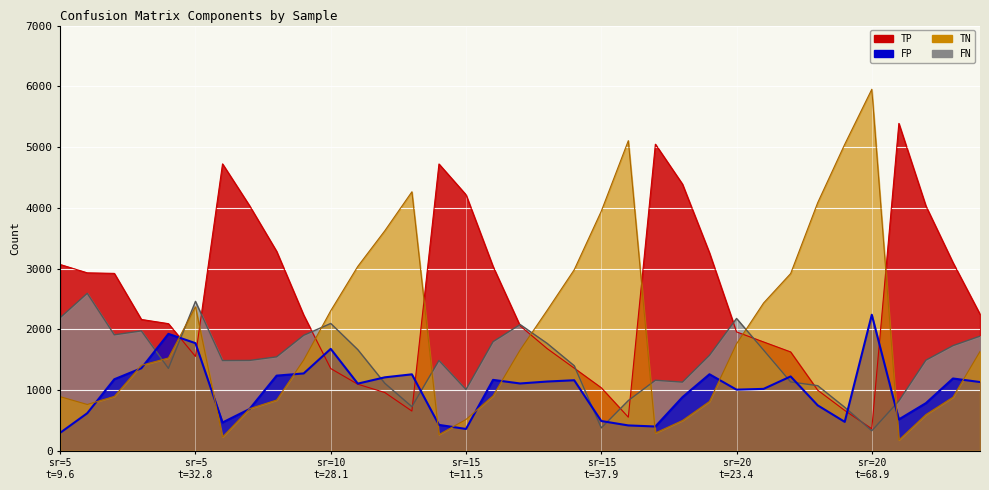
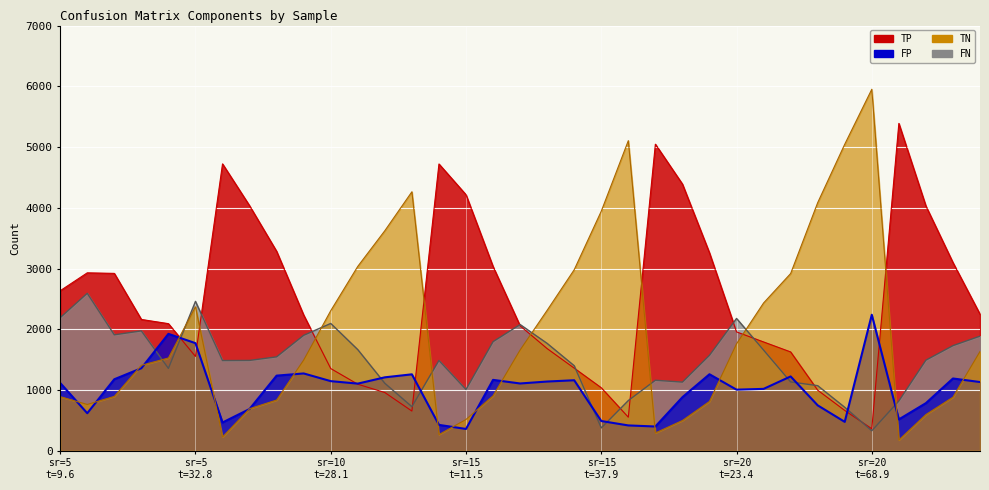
TP, sr=5 t=9.6: 3100 -> 2600
FP, sr=5 t=9.6: 300 -> 1100
FP, sr=10 t=28.1: 1700 -> 1100
